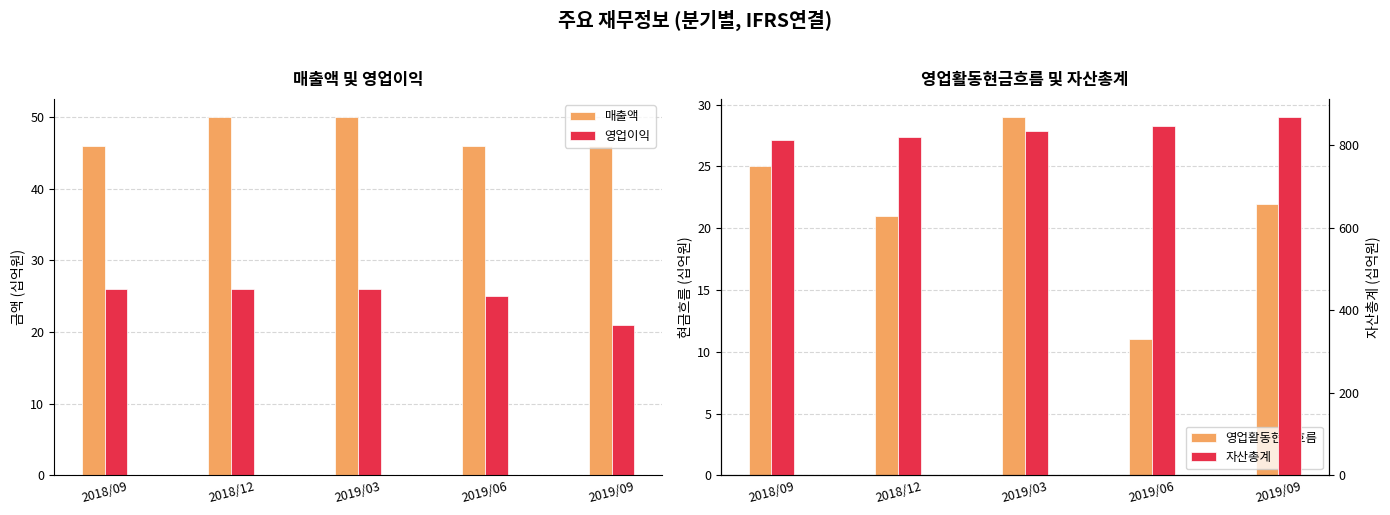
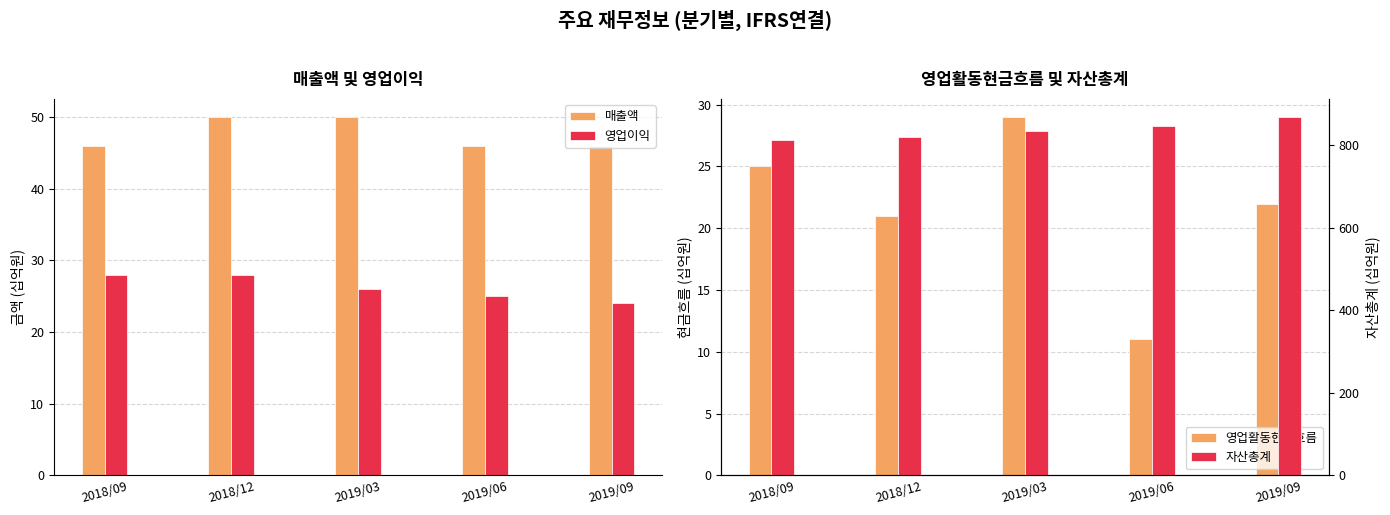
매출액 및 영업이익, 영업이익, 2018/09: 26 -> 28
매출액 및 영업이익, 영업이익, 2018/12: 26 -> 28
매출액 및 영업이익, 영업이익, 2019/09: 21 -> 24
